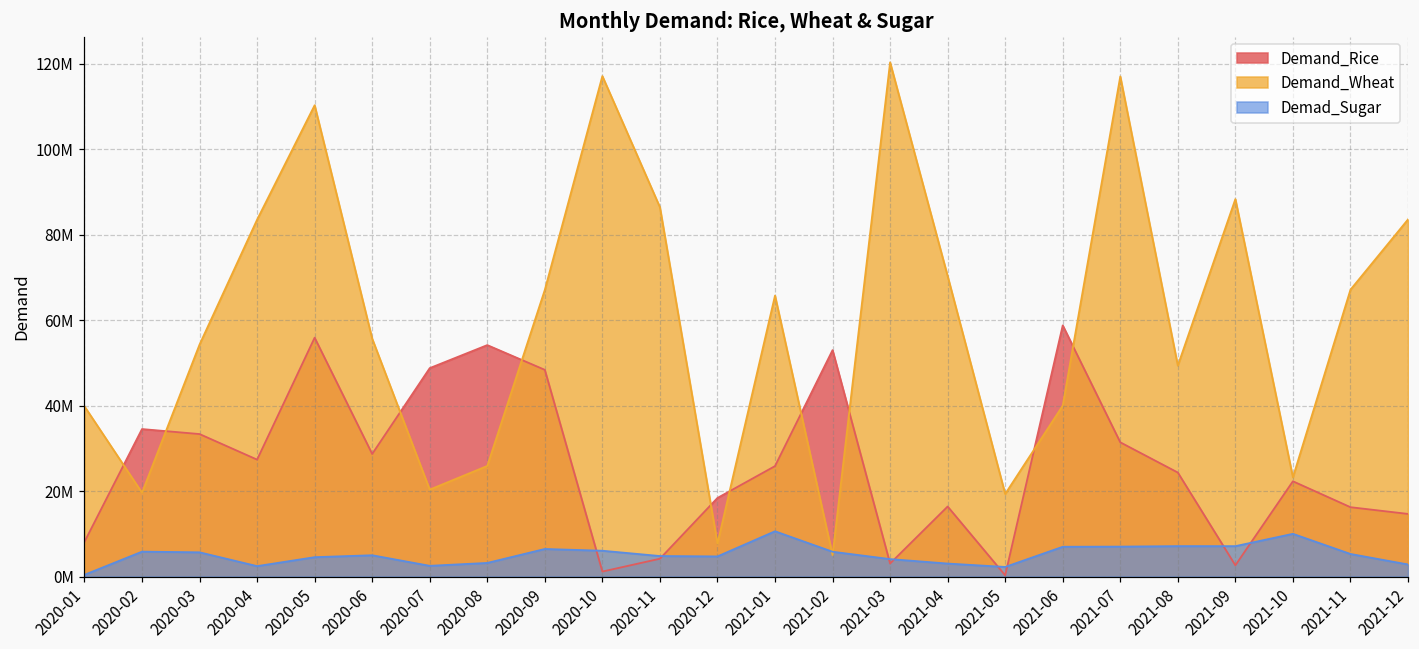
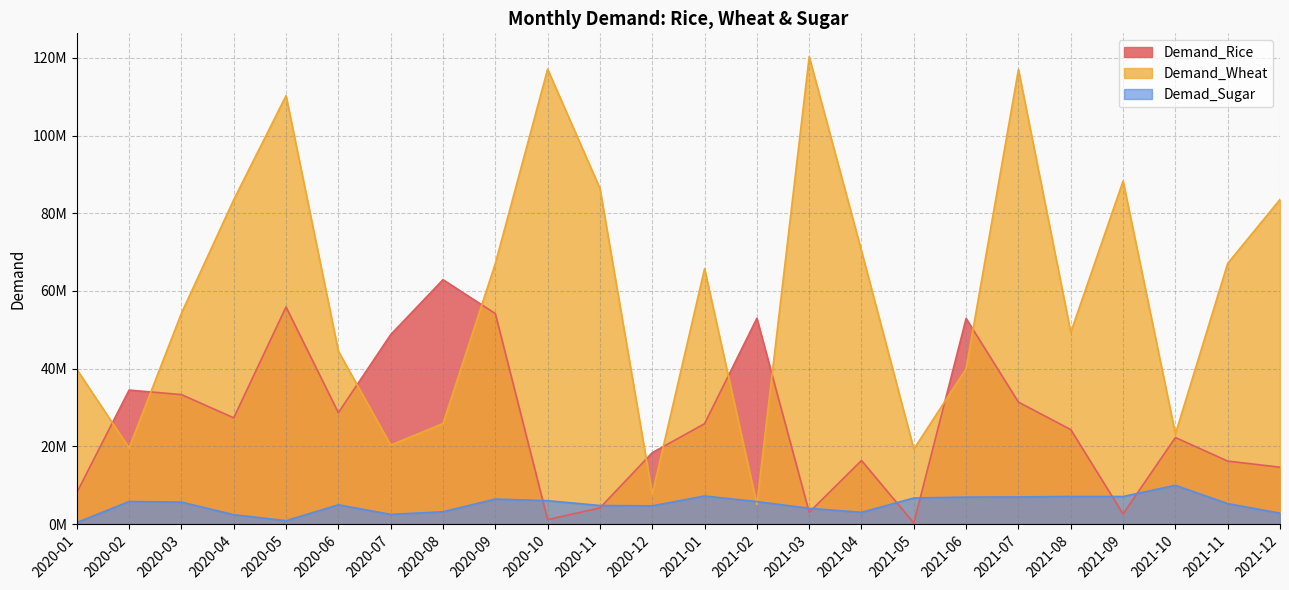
Demad_Sugar, 2020-05: 5000000 -> 1000000
Demand_Wheat, 2020-06: 56000000 -> 45000000
Demand_Rice, 2020-08: 54000000 -> 63000000
Demand_Rice, 2020-09: 48000000 -> 54000000
Demad_Sugar, 2021-01: 11000000 -> 7000000
Demad_Sugar, 2021-05: 2000000 -> 7000000
Demand_Rice, 2021-06: 59000000 -> 53000000
